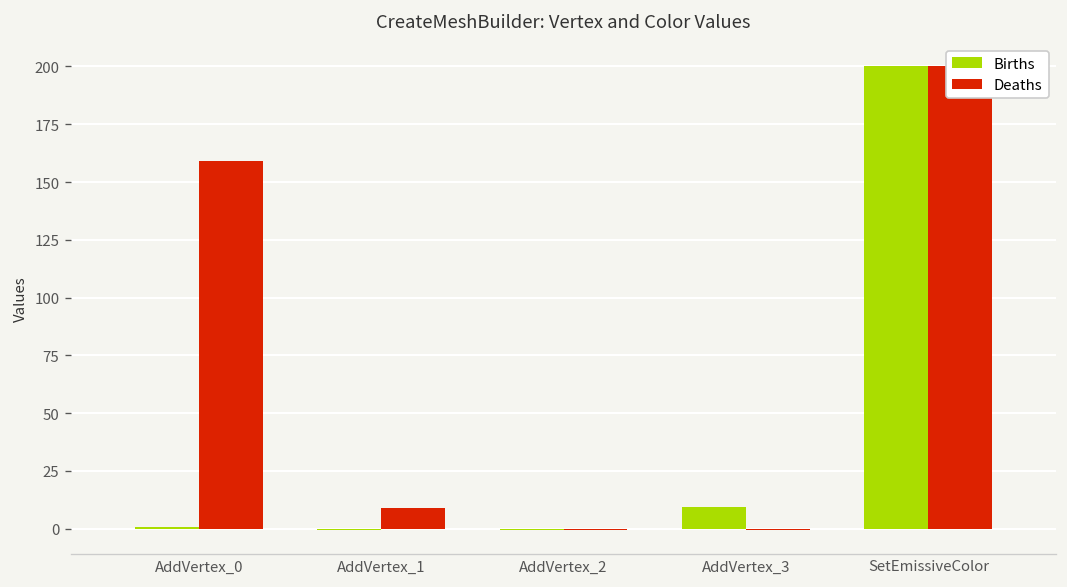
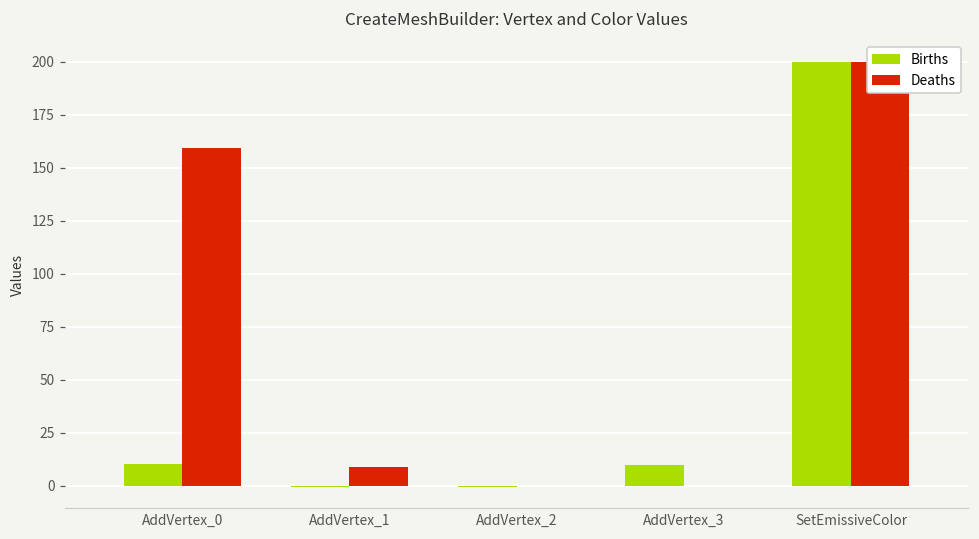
Births, AddVertex_0: 1 -> 10
